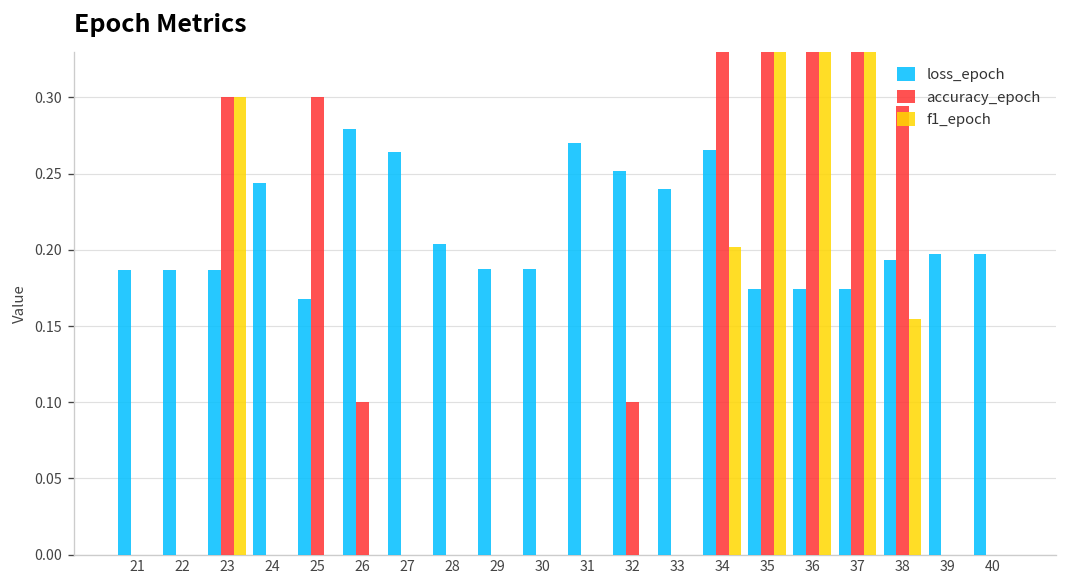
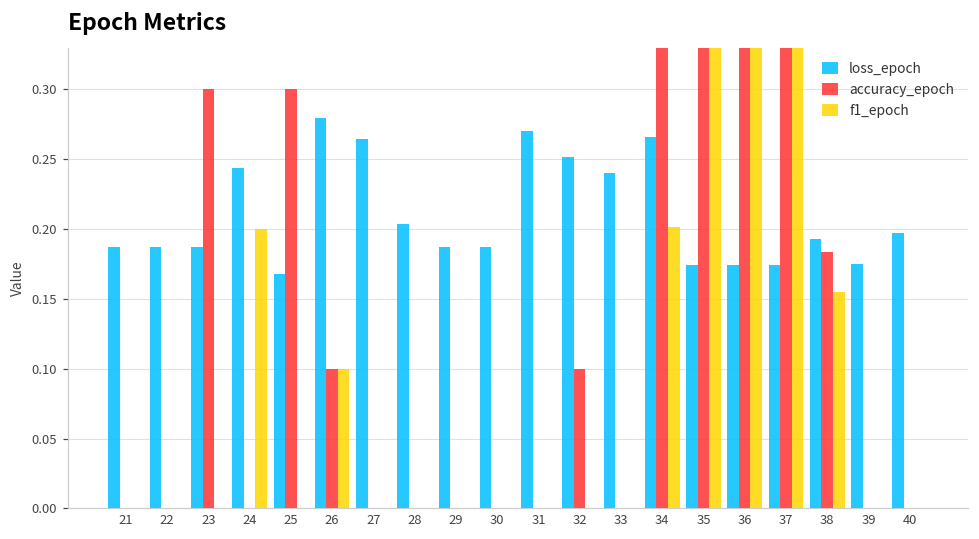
f1_epoch, 23: 0.3 -> 0.0
f1_epoch, 24: 0.0 -> 0.2
f1_epoch, 26: 0.0 -> 0.1
accuracy_epoch, 38: 0.295 -> 0.183
loss_epoch, 39: 0.197 -> 0.175
